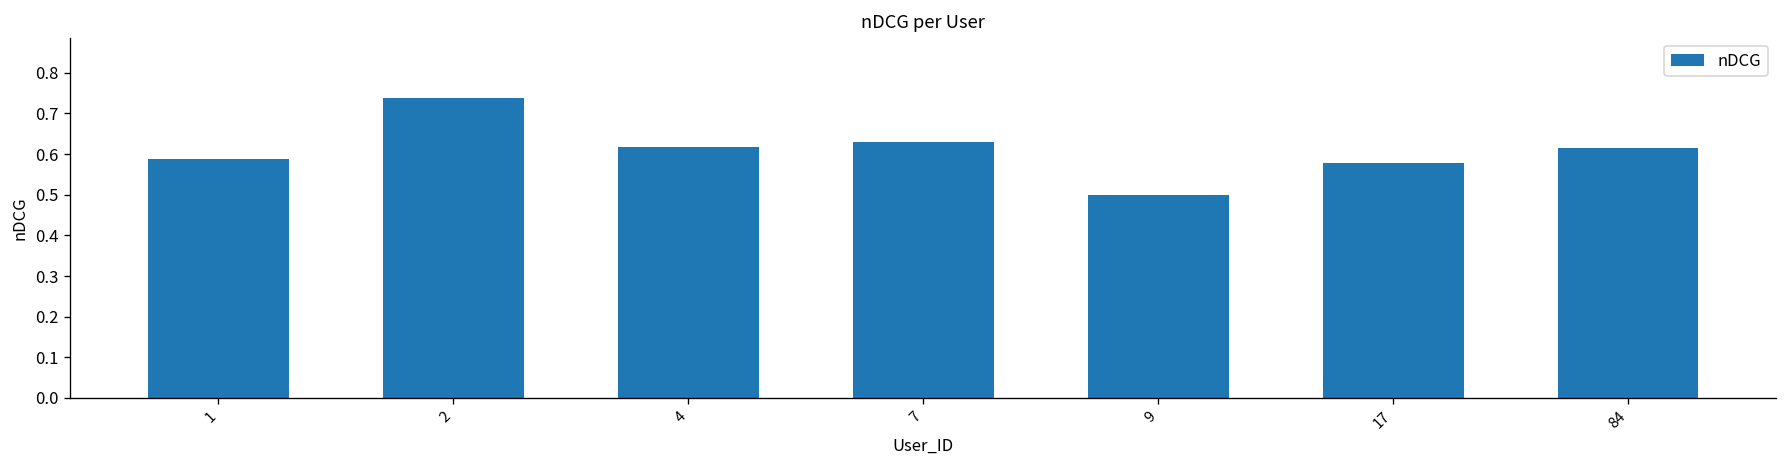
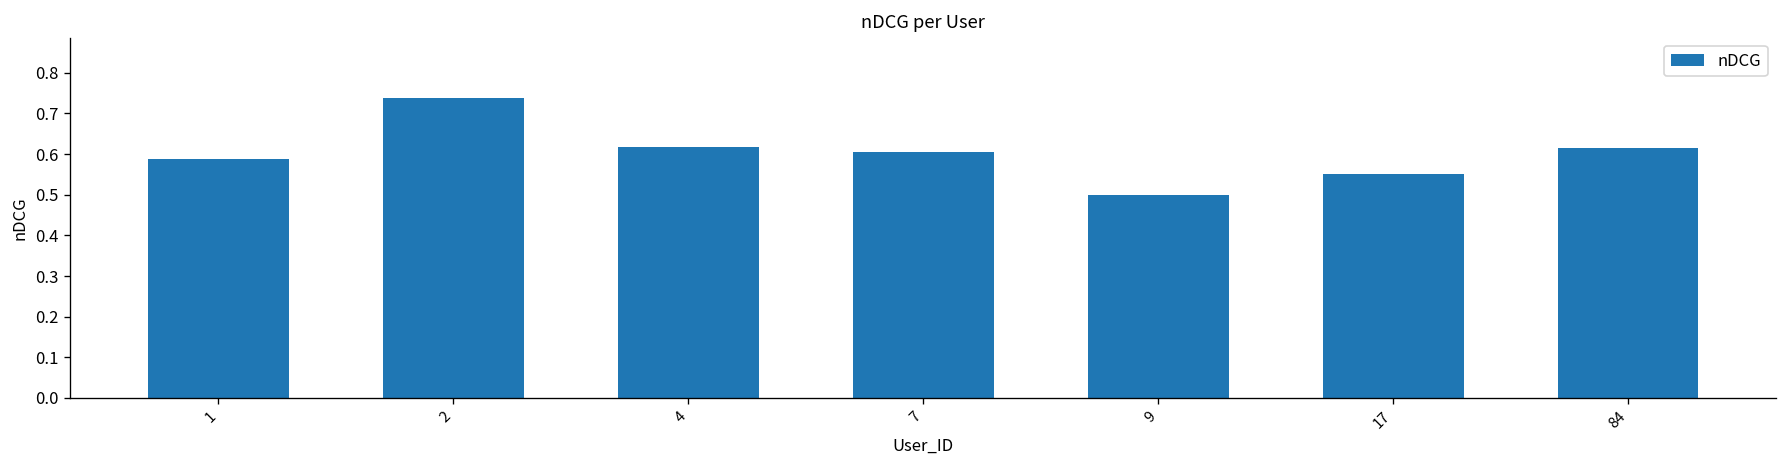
7: 0.63 -> 0.60
17: 0.58 -> 0.55
